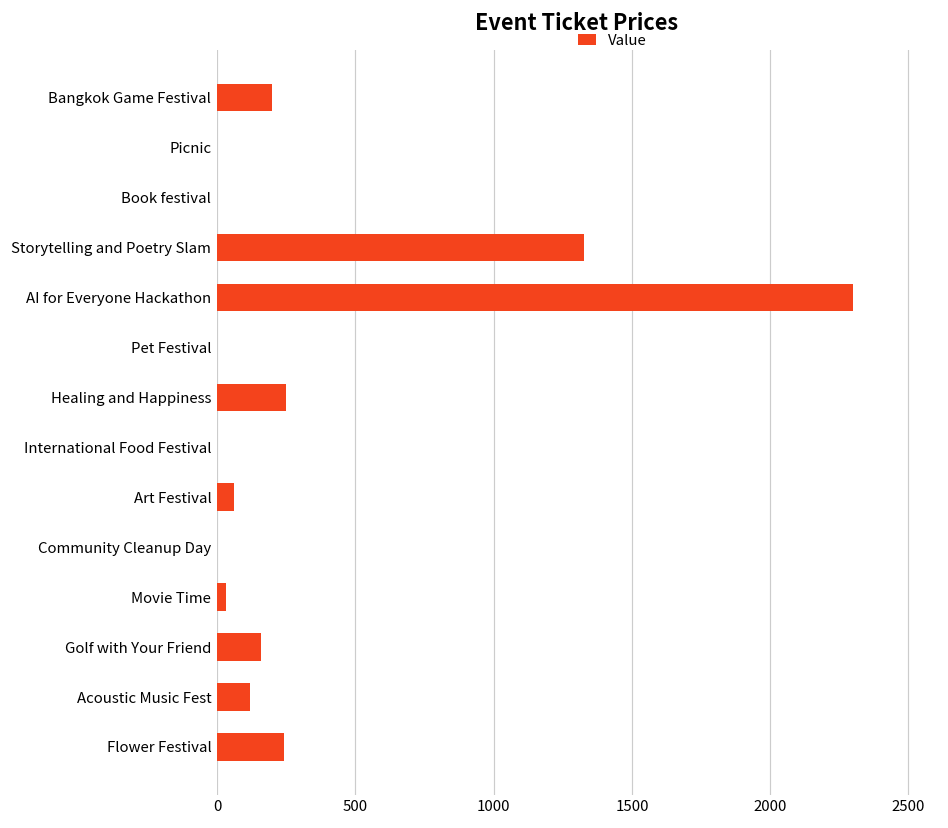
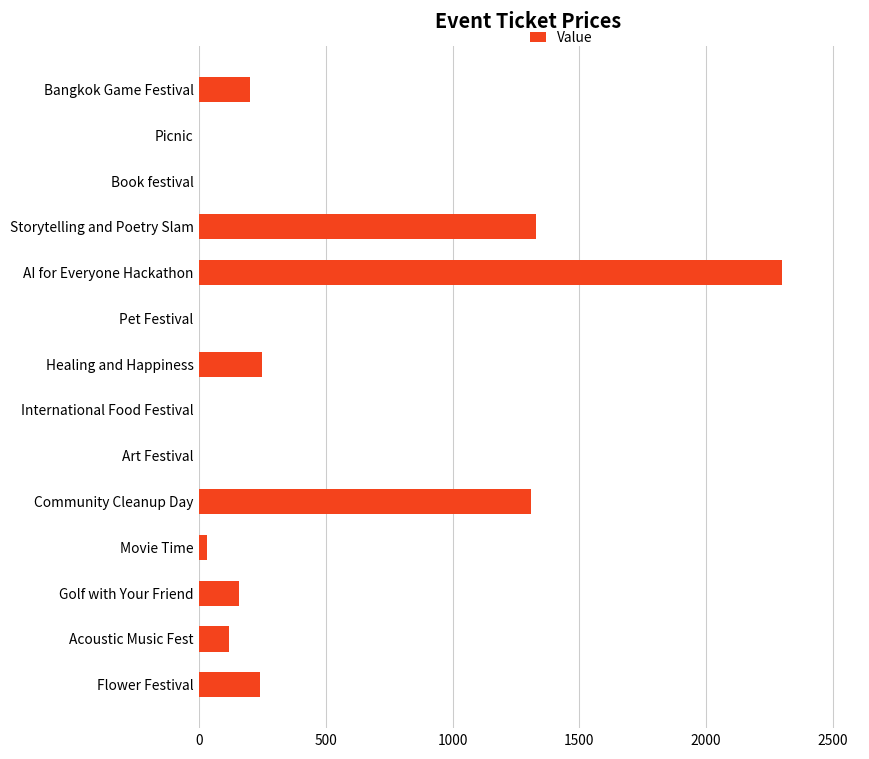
Art Festival: 60 -> 0
Community Cleanup Day: 0 -> 1310
